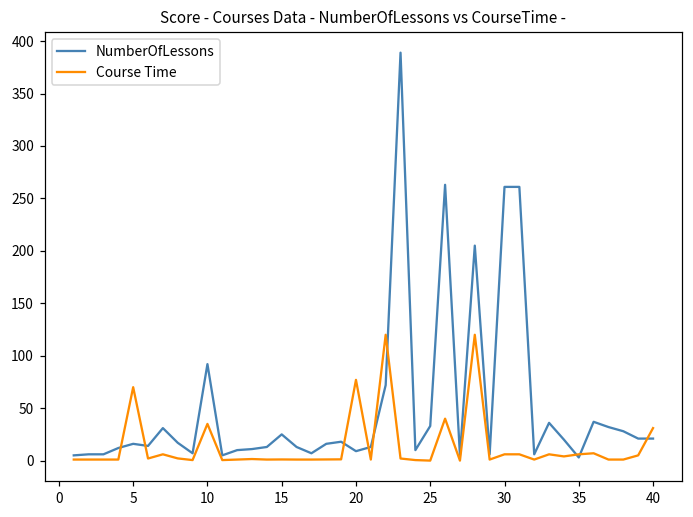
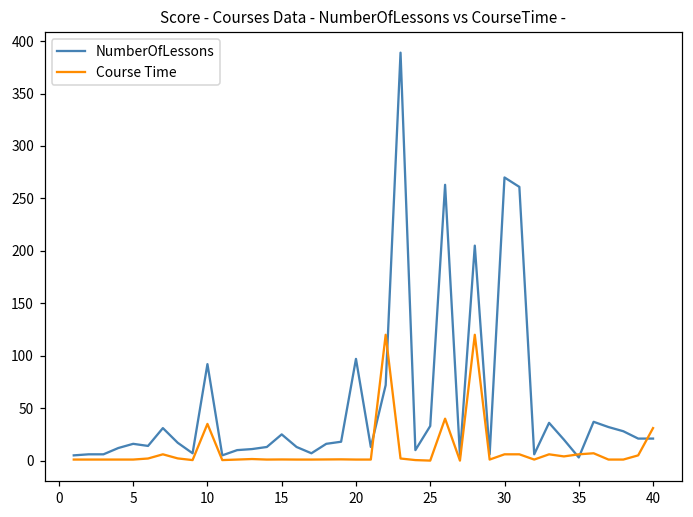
Course Time, 5: 70 -> 0
NumberOfLessons, 20: 10 -> 100
Course Time, 20: 80 -> 0
NumberOfLessons, 30: 260 -> 270
